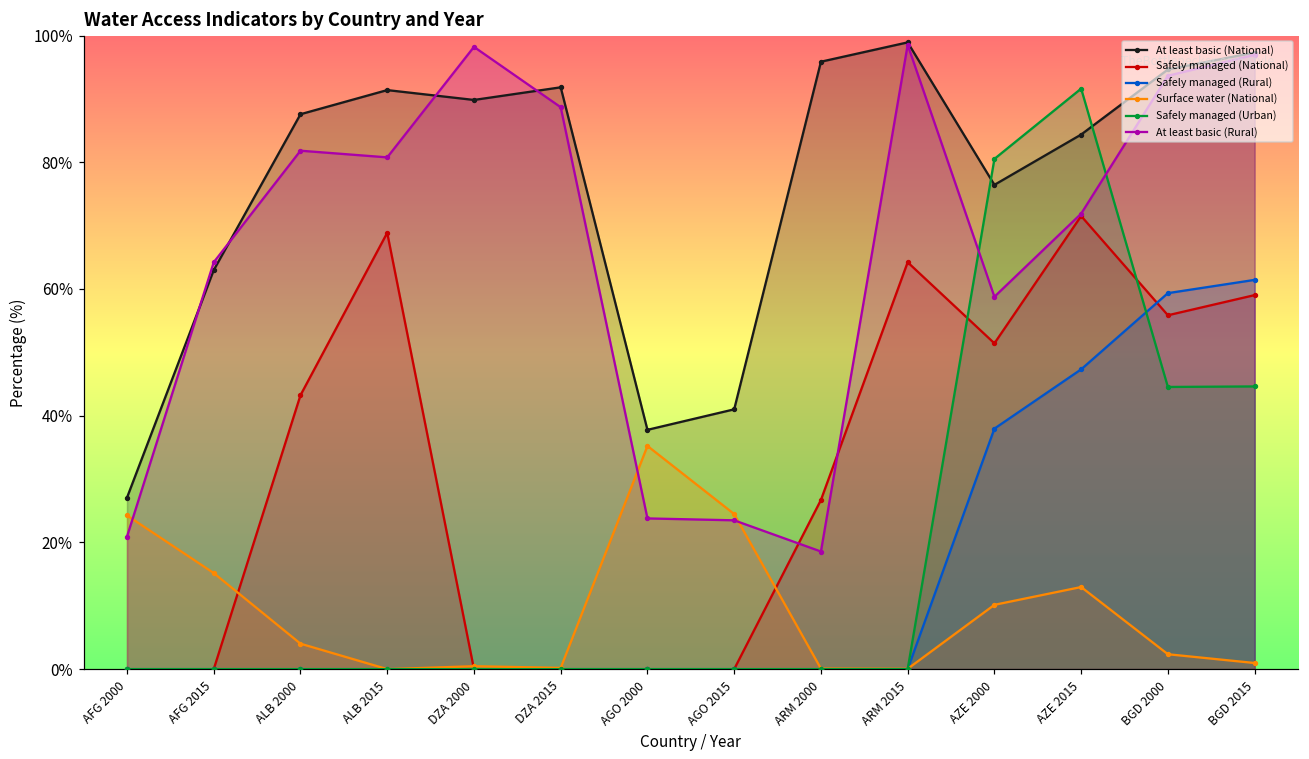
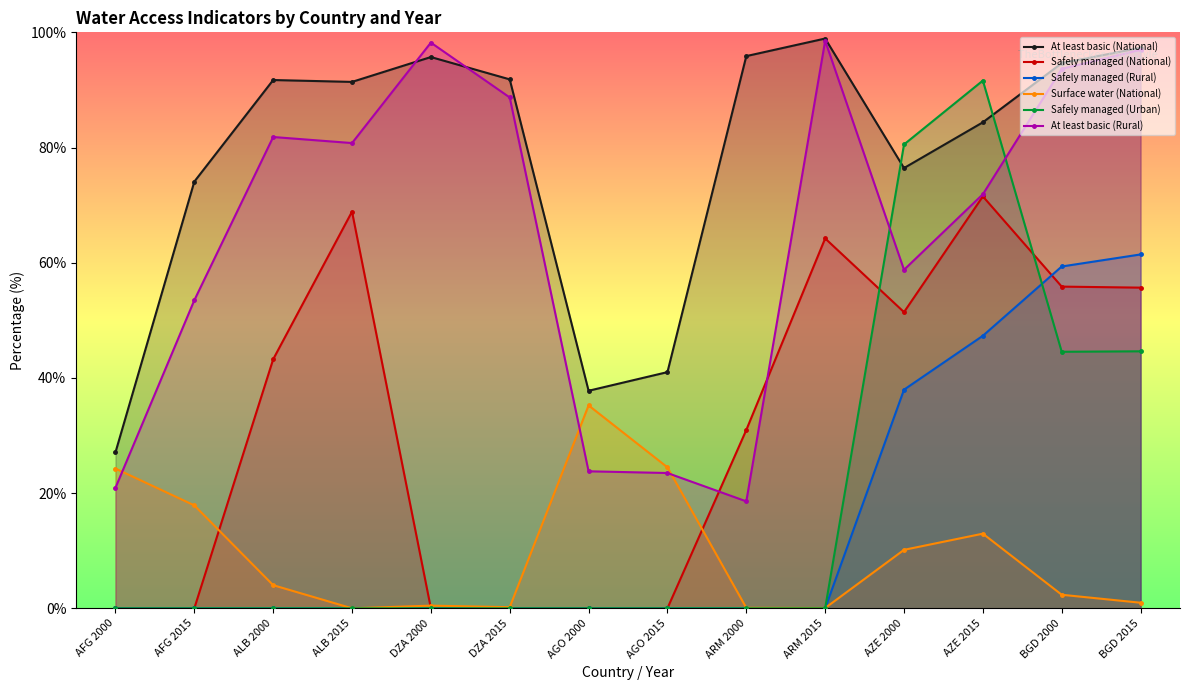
At least basic (National), AFG 2015: 63% -> 74%
Surface water (National), AFG 2015: 15% -> 18%
At least basic (Rural), AFG 2015: 64% -> 53%
At least basic (National), ALB 2000: 88% -> 92%
At least basic (National), DZA 2000: 90% -> 96%
Safely managed (National), ARM 2000: 27% -> 31%
Safely managed (National), BGD 2015: 59% -> 56%
